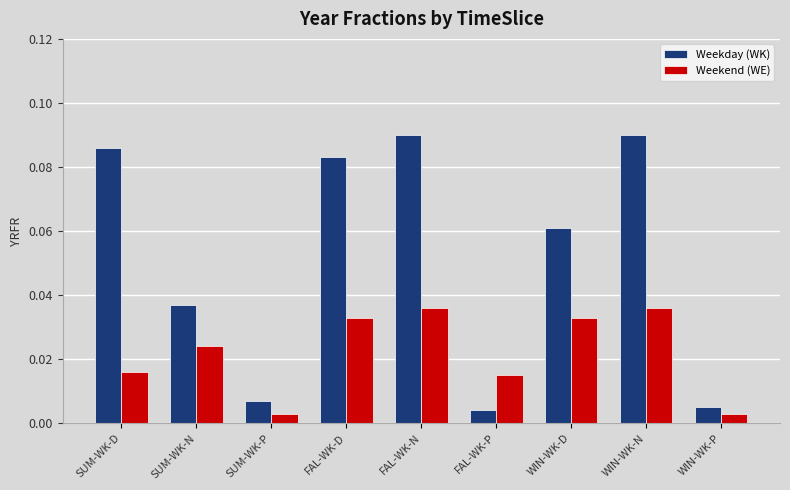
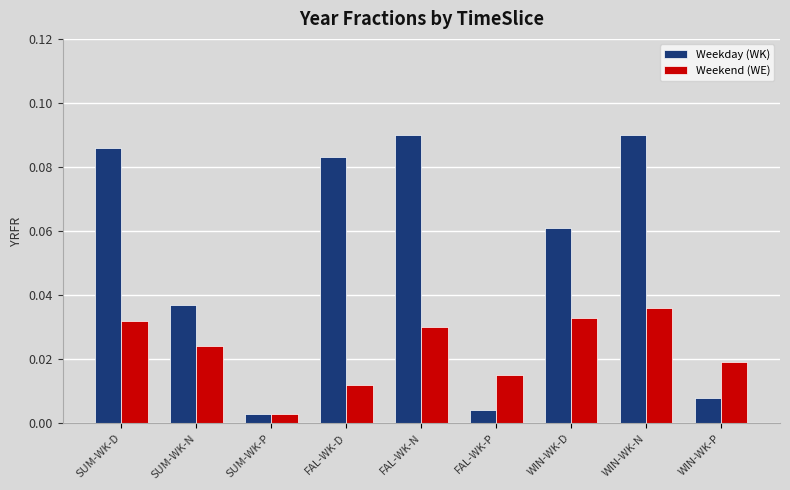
Weekend (WE), SUM-WK-D: 0.016 -> 0.032
Weekday (WK), SUM-WK-P: 0.007 -> 0.003
Weekend (WE), FAL-WK-D: 0.033 -> 0.012
Weekend (WE), FAL-WK-N: 0.036 -> 0.030
Weekday (WK), WIN-WK-P: 0.005 -> 0.008
Weekend (WE), WIN-WK-P: 0.003 -> 0.019
